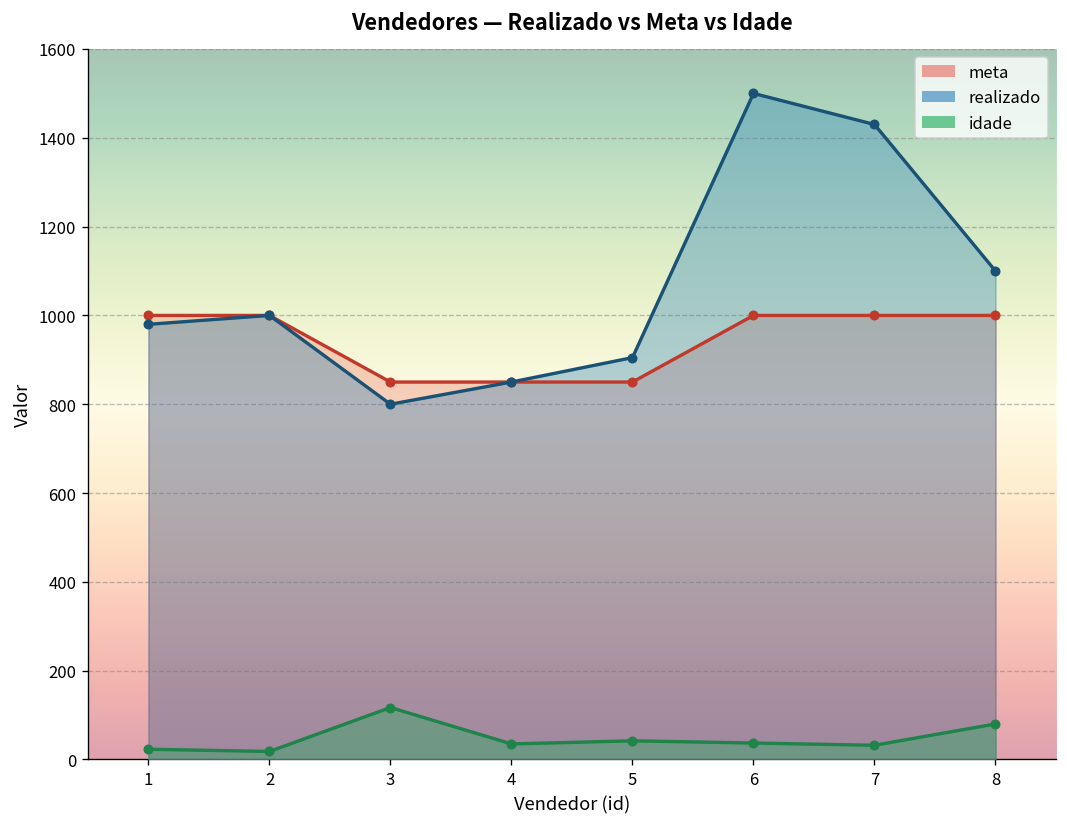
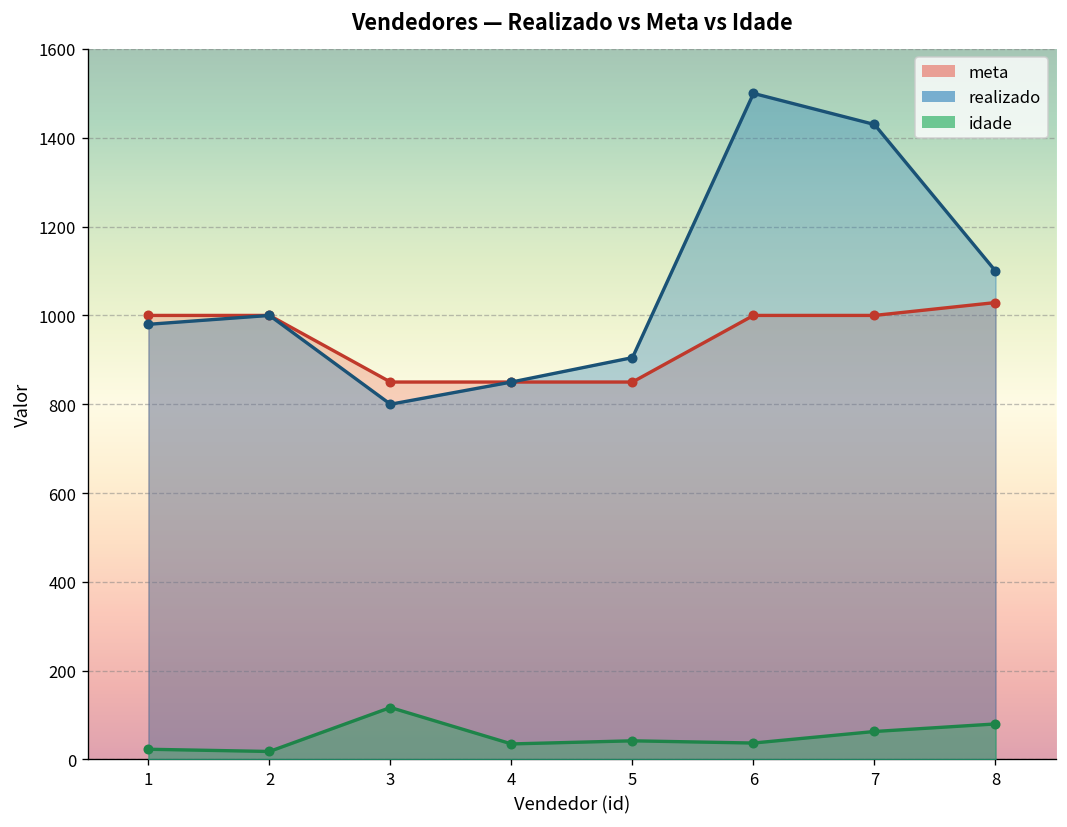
idade, 7: 30 -> 60
meta, 8: 1000 -> 1030
